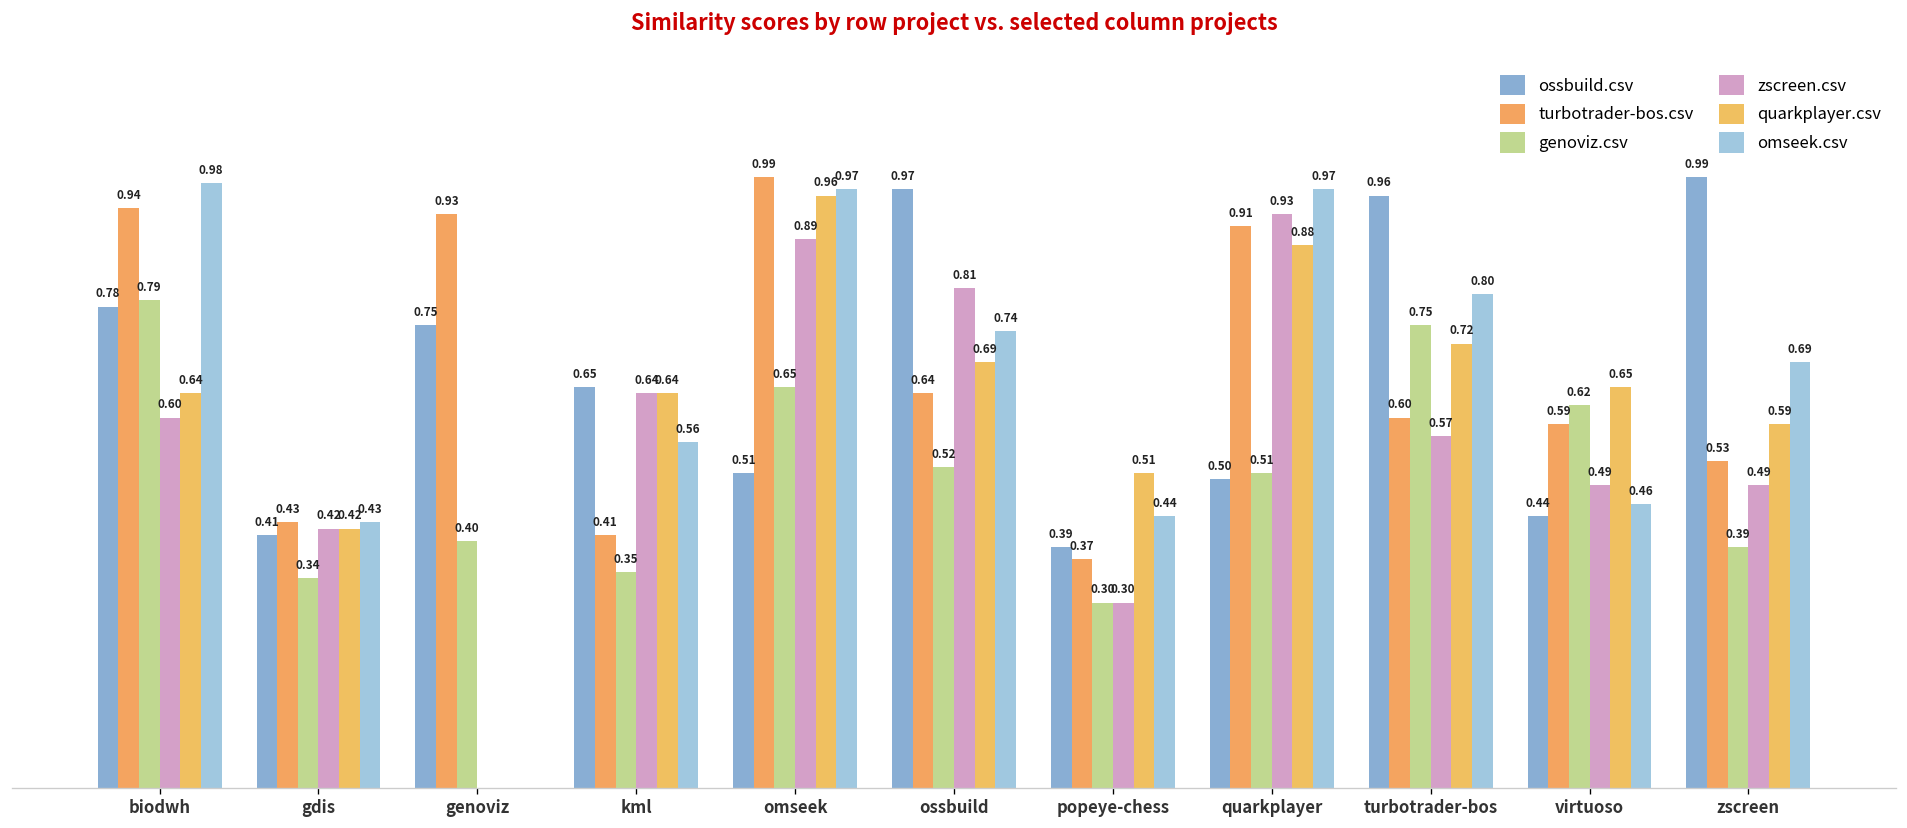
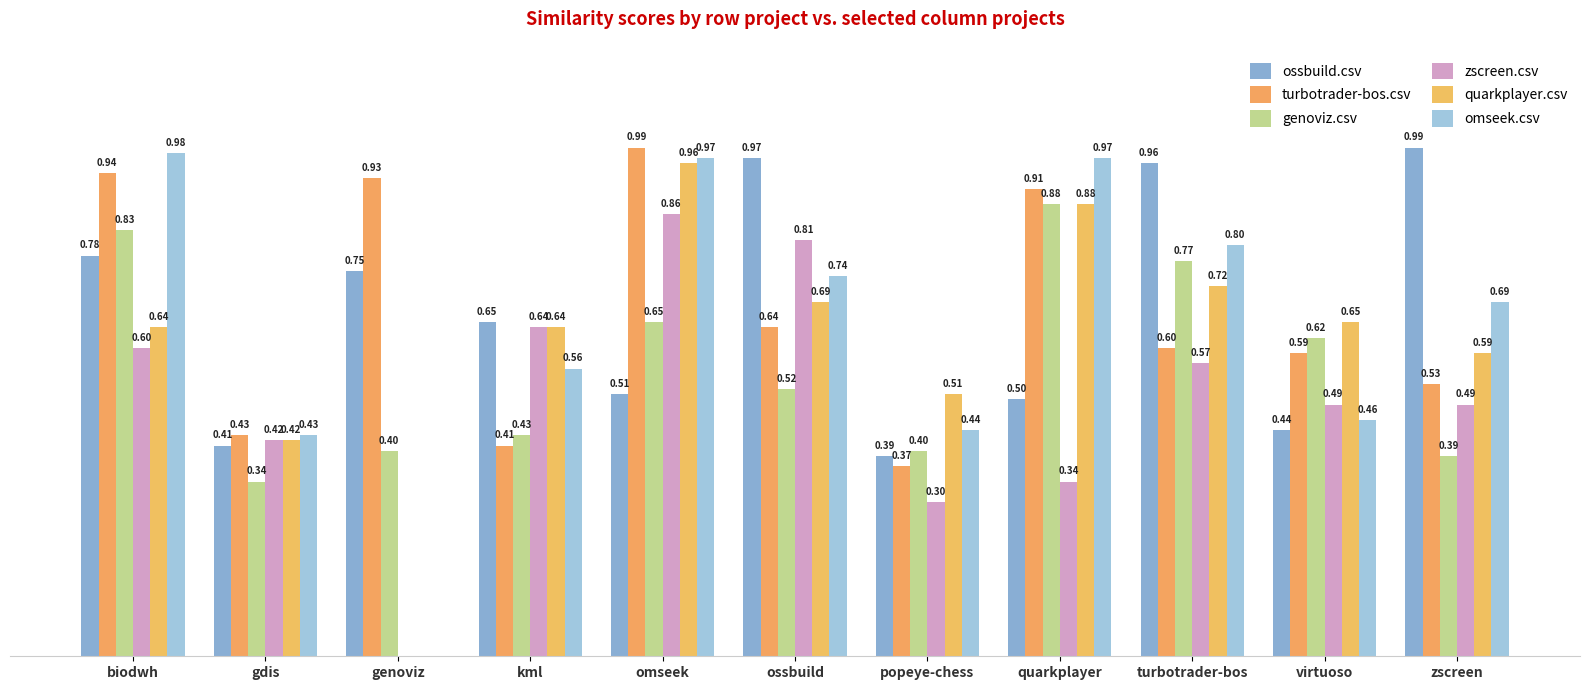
genoviz.csv, biodwh: 0.79 -> 0.83
genoviz.csv, kml: 0.35 -> 0.43
zscreen.csv, omseek: 0.89 -> 0.86
genoviz.csv, popeye-chess: 0.30 -> 0.40
genoviz.csv, quarkplayer: 0.51 -> 0.88
zscreen.csv, quarkplayer: 0.93 -> 0.34
genoviz.csv, turbotrader-bos: 0.75 -> 0.77
